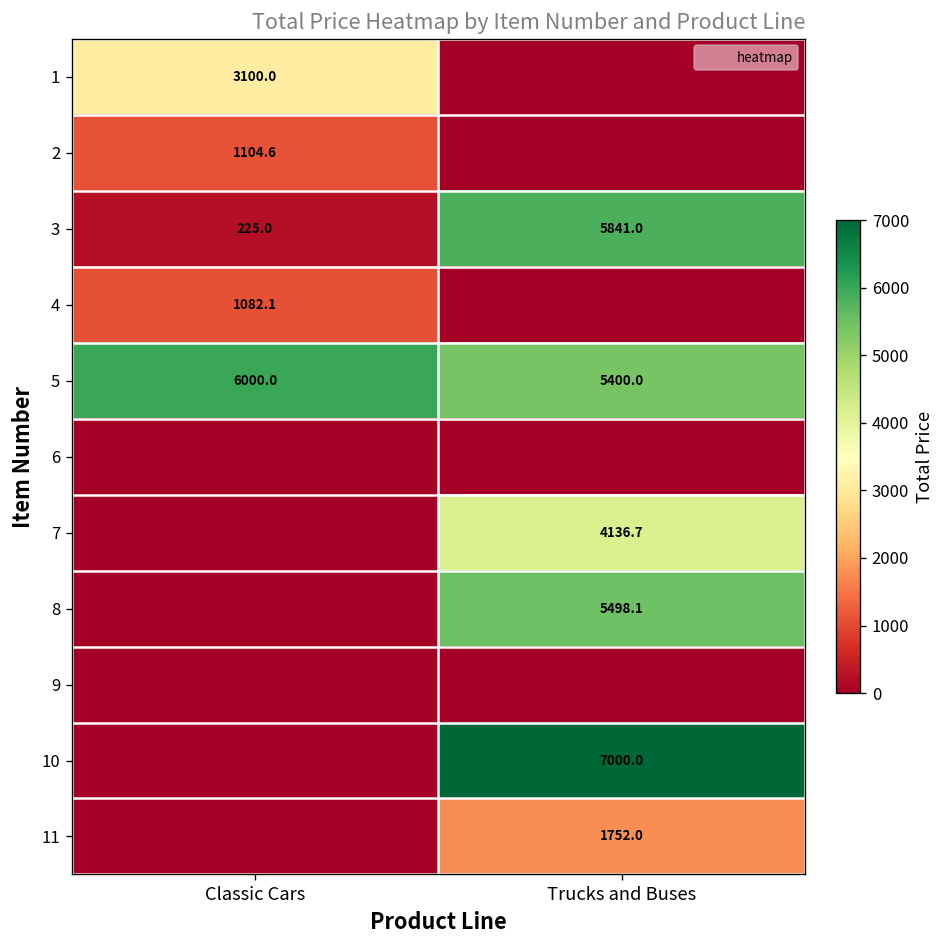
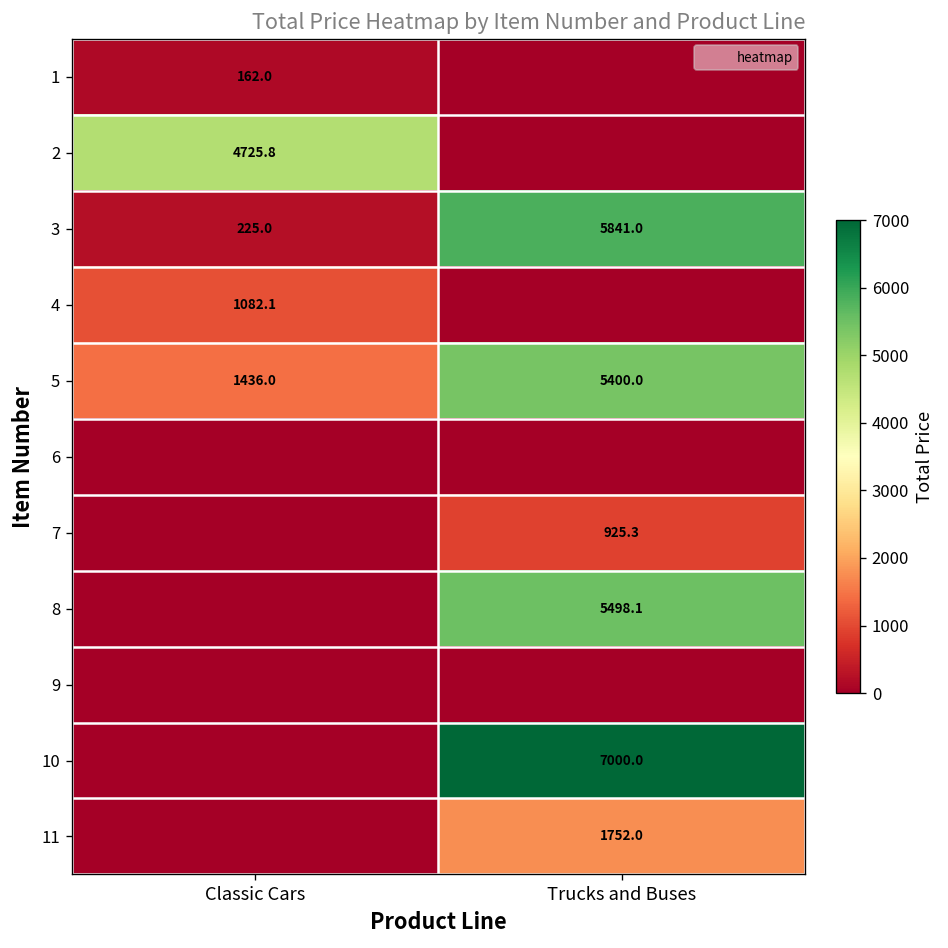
1, Classic Cars: 3100.0 -> 162.0
2, Classic Cars: 1104.6 -> 4725.8
5, Classic Cars: 6000.0 -> 1436.0
7, Trucks and Buses: 4136.7 -> 925.3
